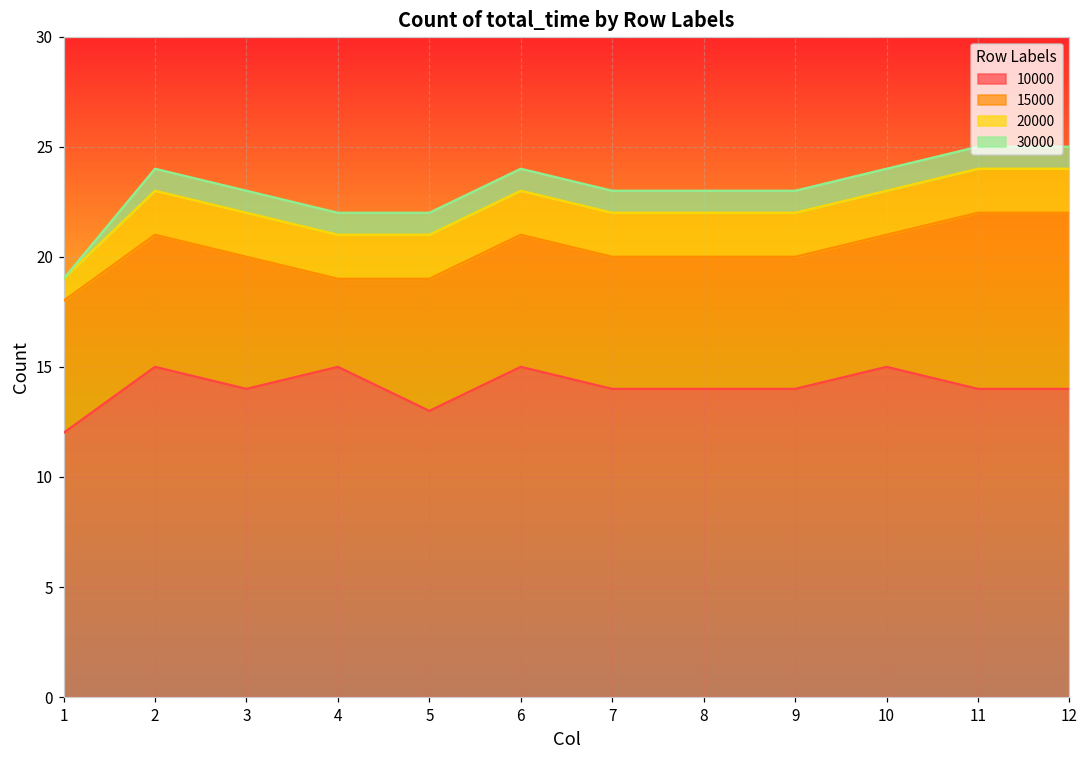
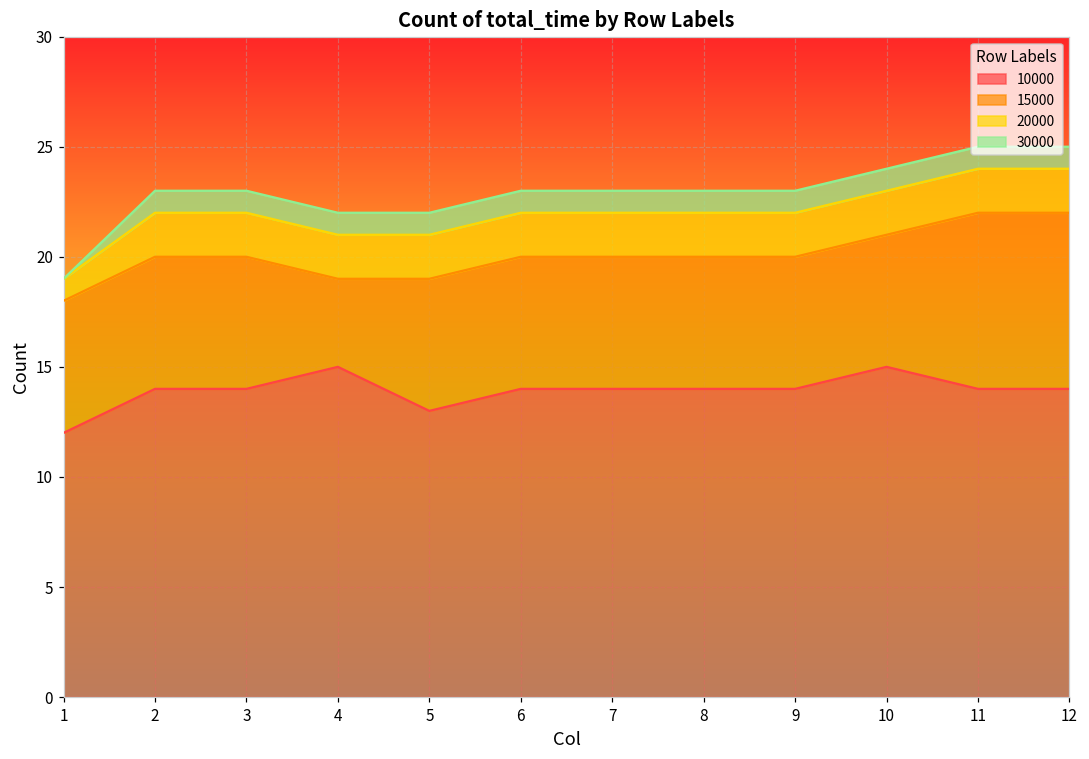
10000, 2: 15 -> 14
10000, 6: 15 -> 14
